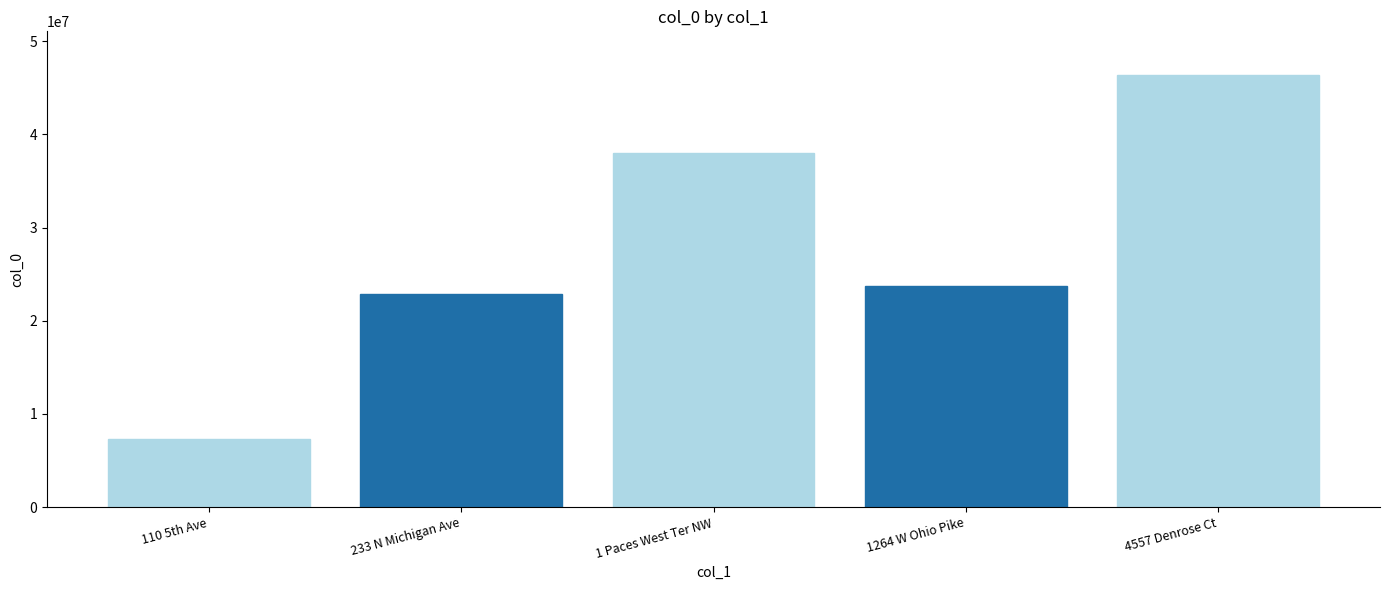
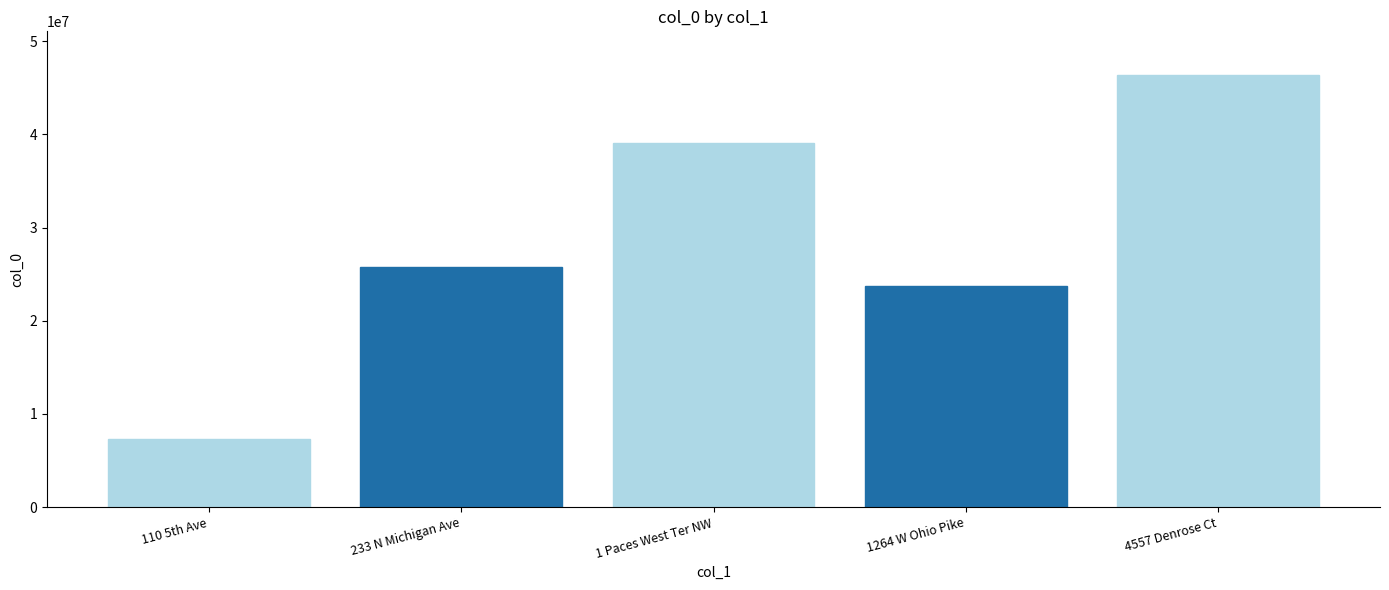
233 N Michigan Ave: 23000000 -> 26000000
1 Paces West Ter NW: 38000000 -> 39000000
